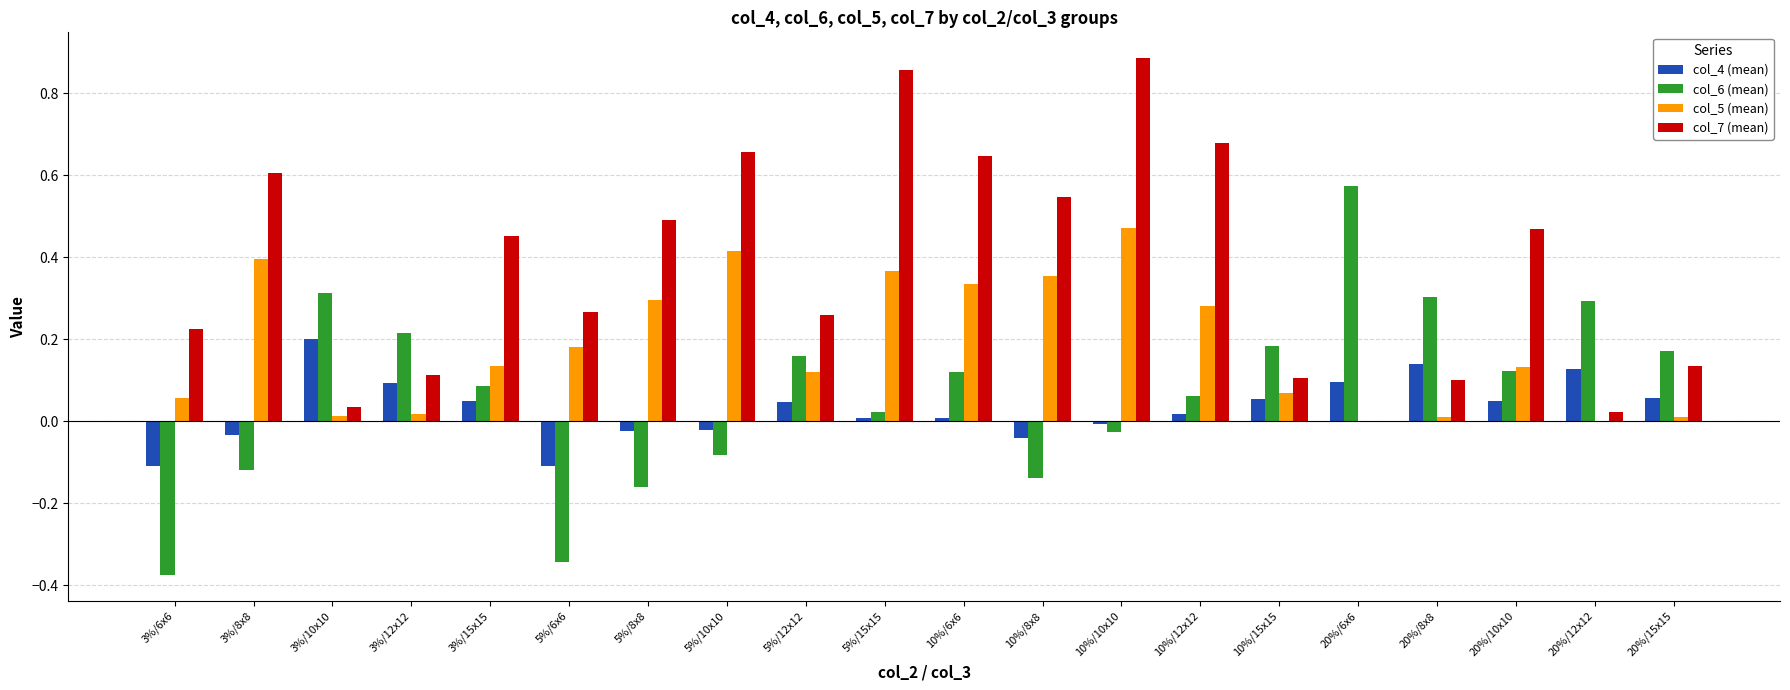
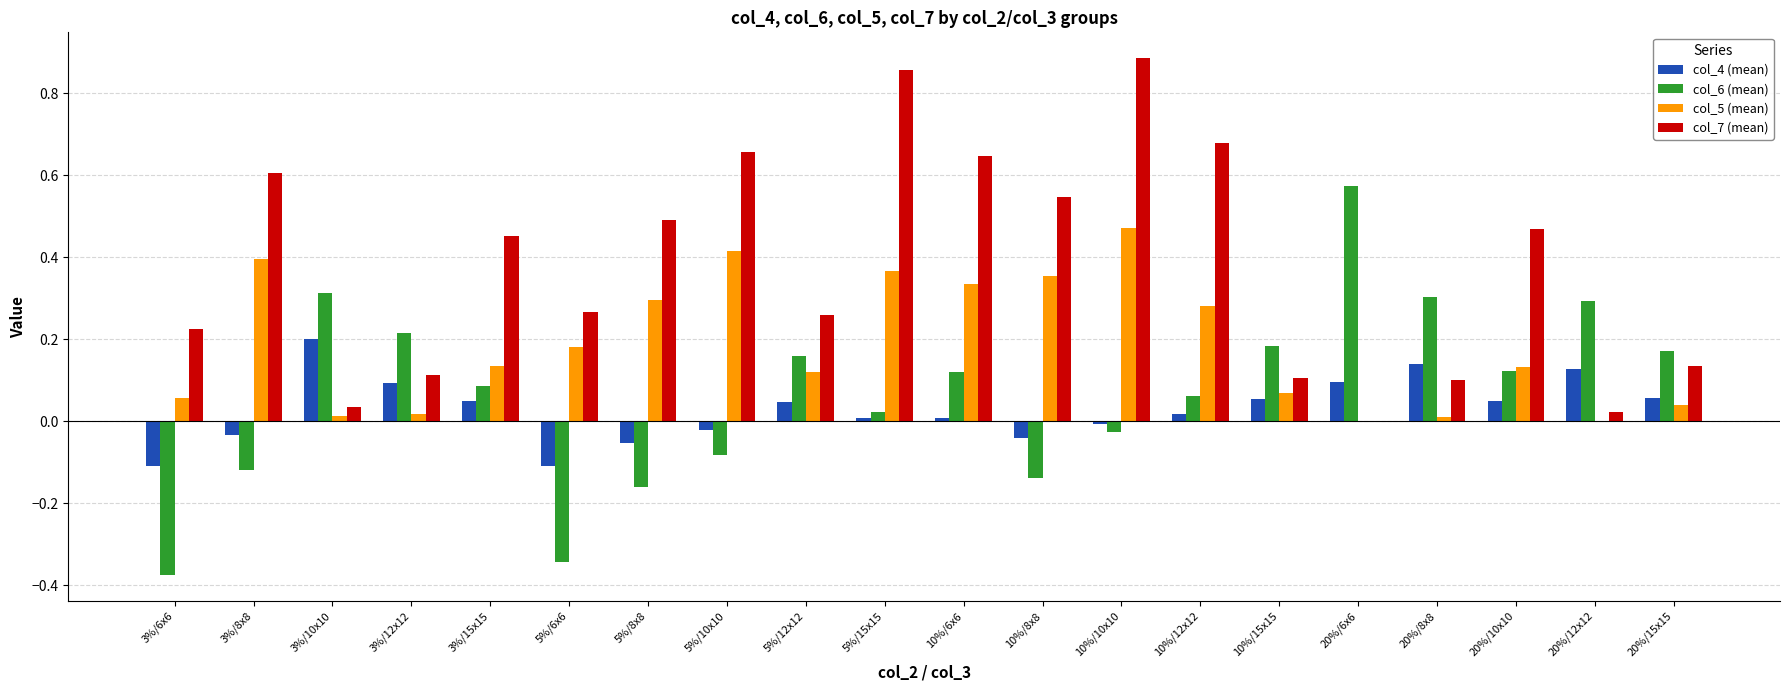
col_4 (mean), 5%/8x8: -0.02 -> -0.05
col_5 (mean), 20%/15x15: 0.01 -> 0.04
